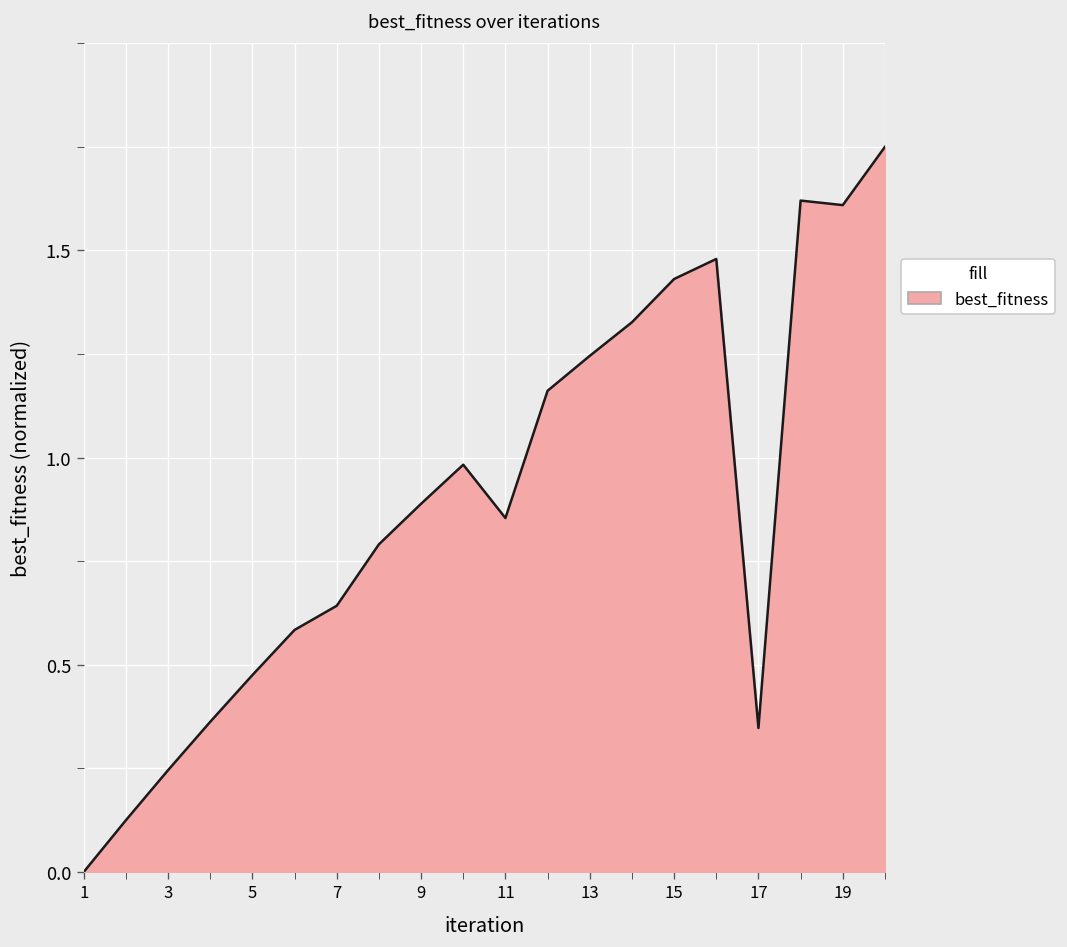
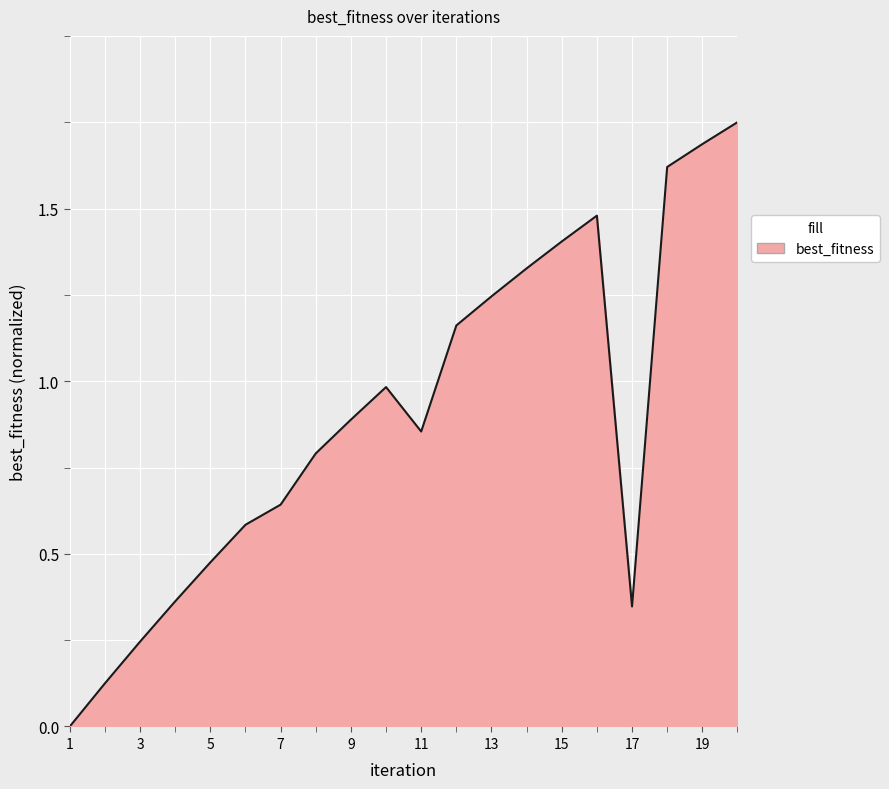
15: 1.43 -> 1.40
19: 1.61 -> 1.69
